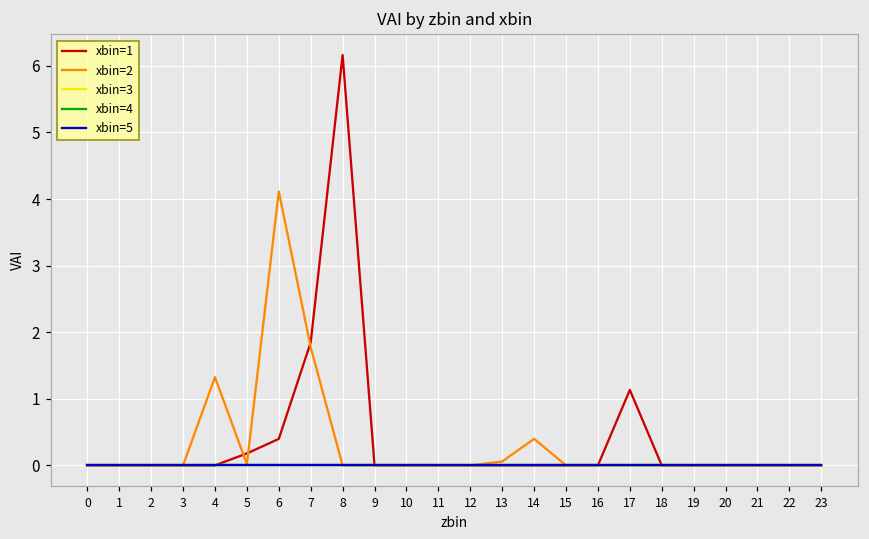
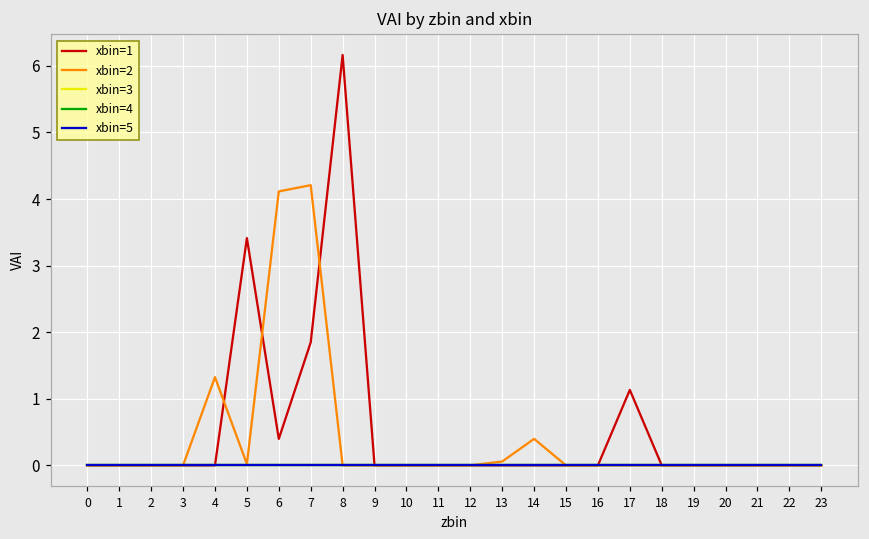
xbin=1, 5: 0.2 -> 3.4
xbin=2, 7: 1.8 -> 4.2
